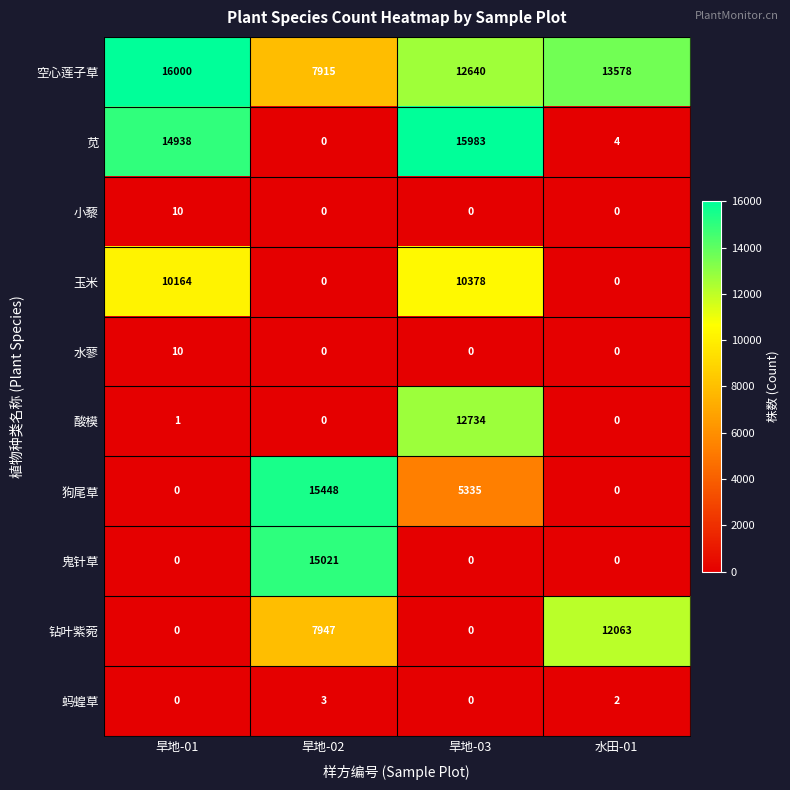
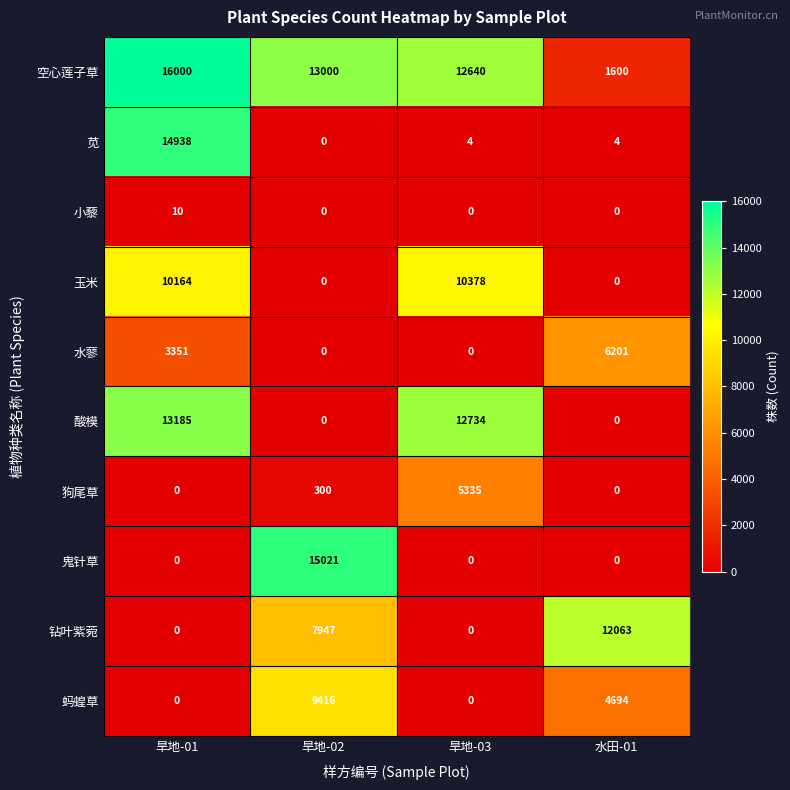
空心莲子草, 旱地-02: 7915 -> 13000
空心莲子草, 水田-01: 13578 -> 1600
苋, 旱地-03: 15983 -> 4
水蓼, 旱地-01: 10 -> 3351
水蓼, 水田-01: 0 -> 6201
酸模, 旱地-01: 1 -> 13185
狗尾草, 旱地-02: 15448 -> 300
蚂蝗草, 旱地-02: 3 -> 9416
蚂蝗草, 水田-01: 2 -> 4694
